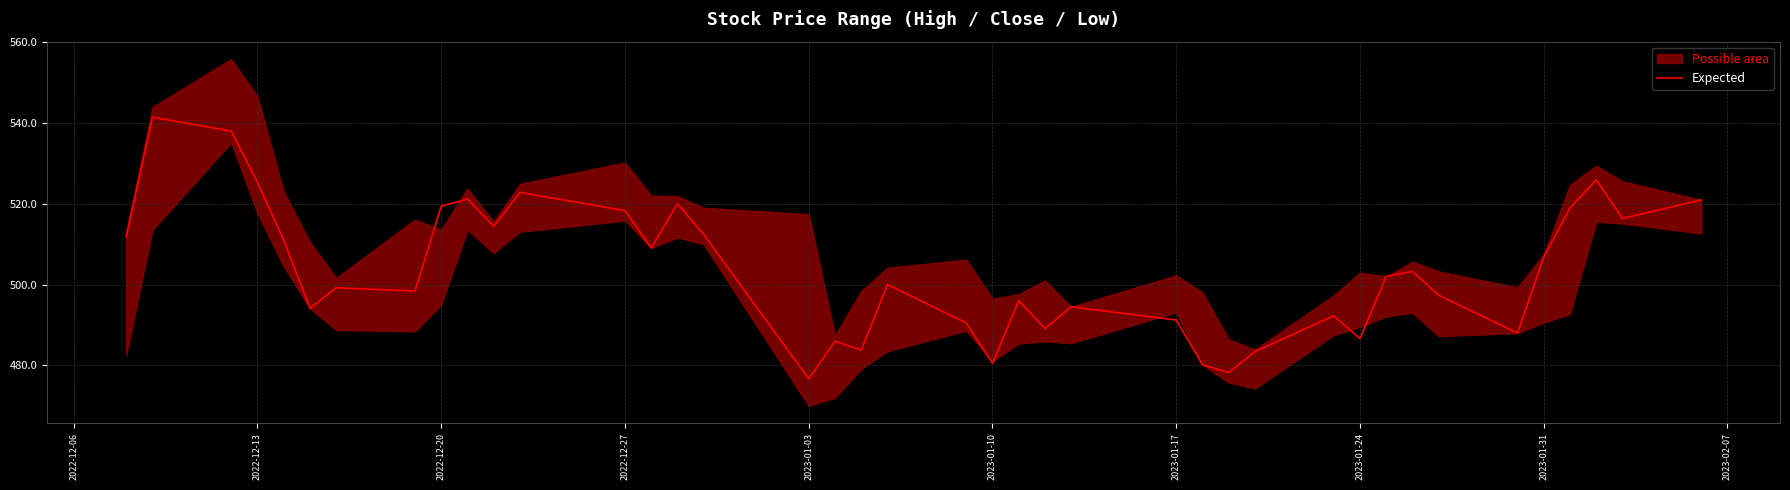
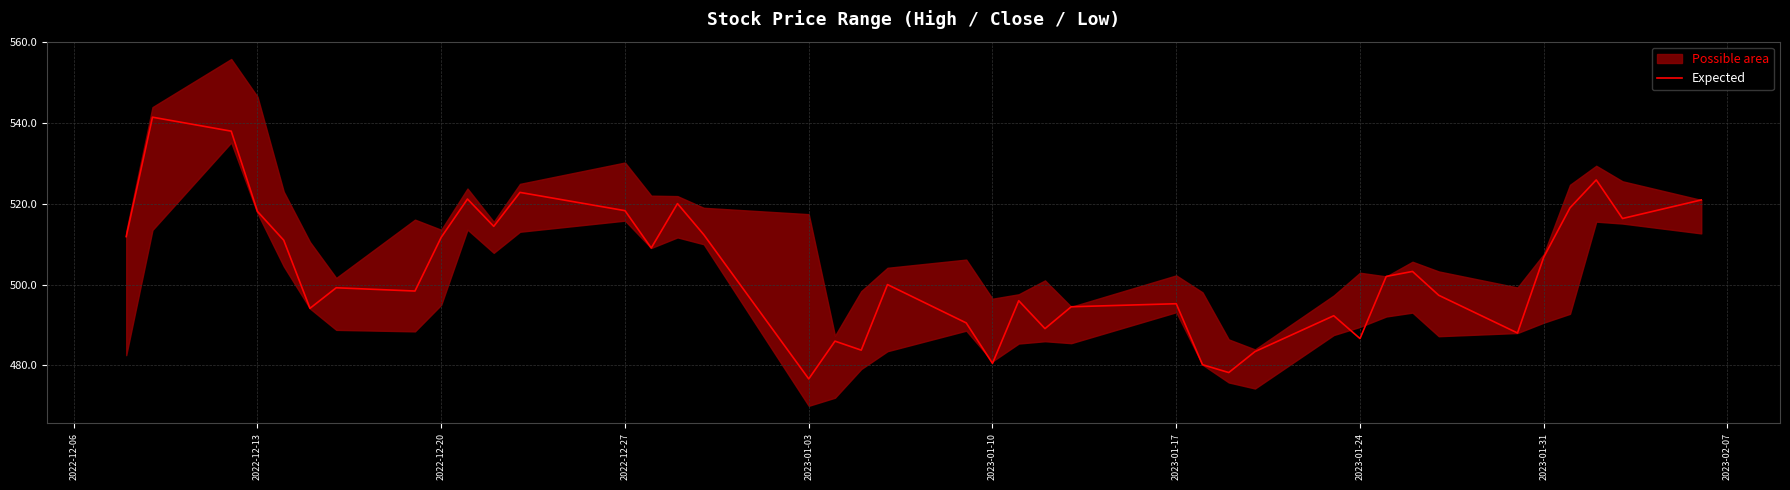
Expected, 2022-12-13: 525 -> 518
Expected, 2022-12-20: 519 -> 512
Expected, 2023-01-17: 491 -> 495
